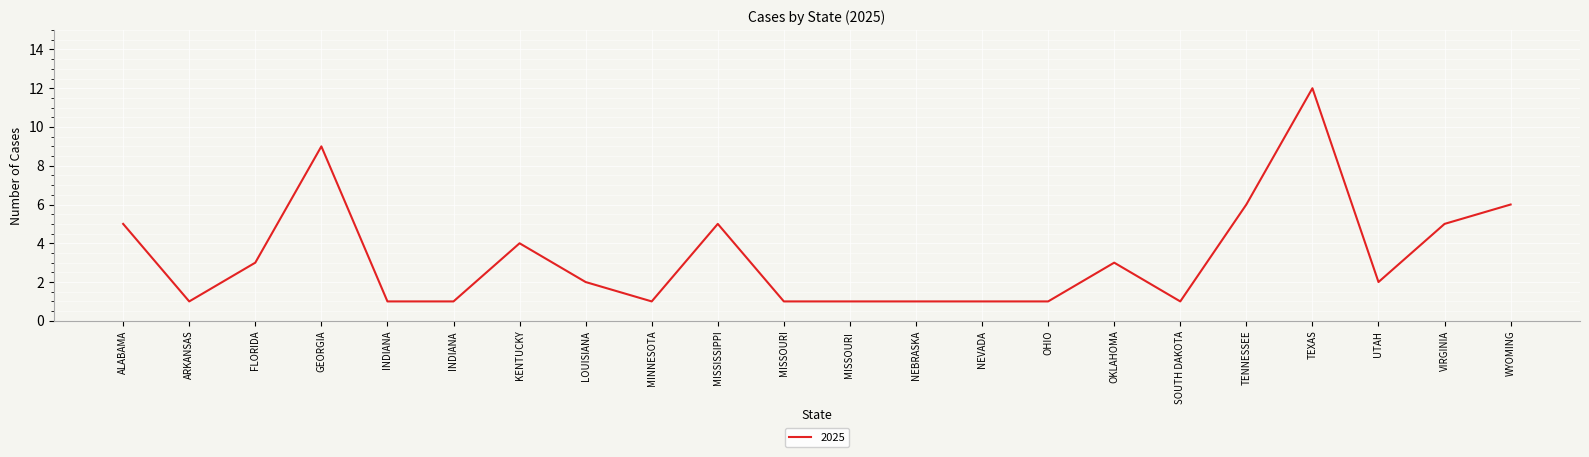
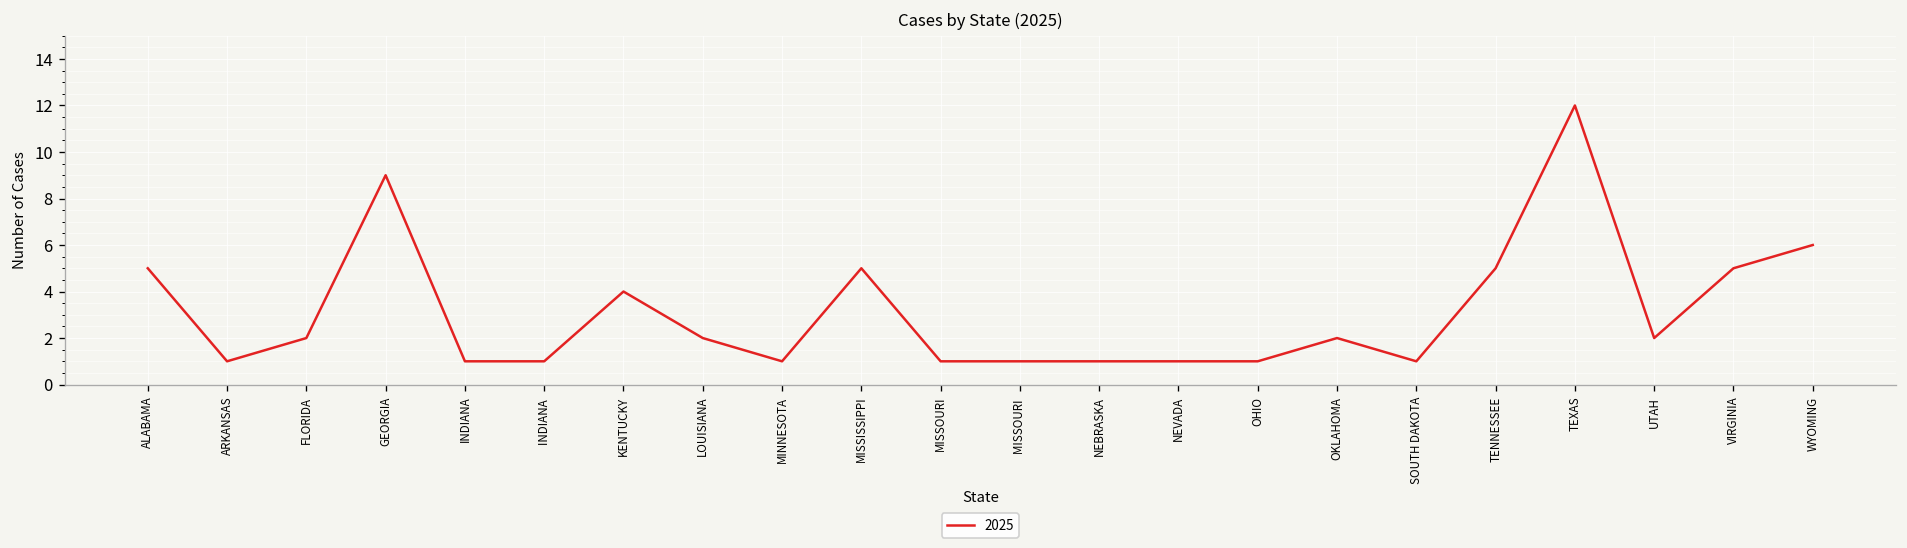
FLORIDA: 3 -> 2
OKLAHOMA: 3 -> 2
TENNESSEE: 6 -> 5
